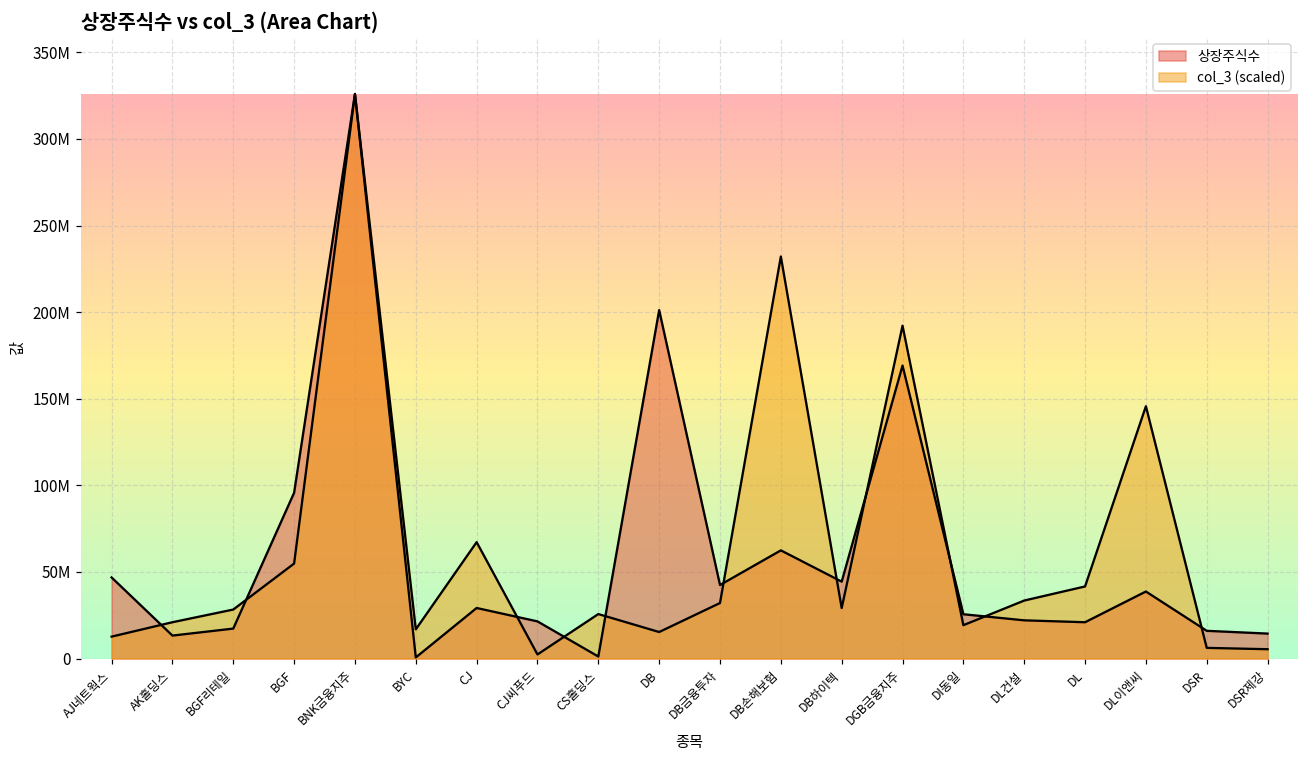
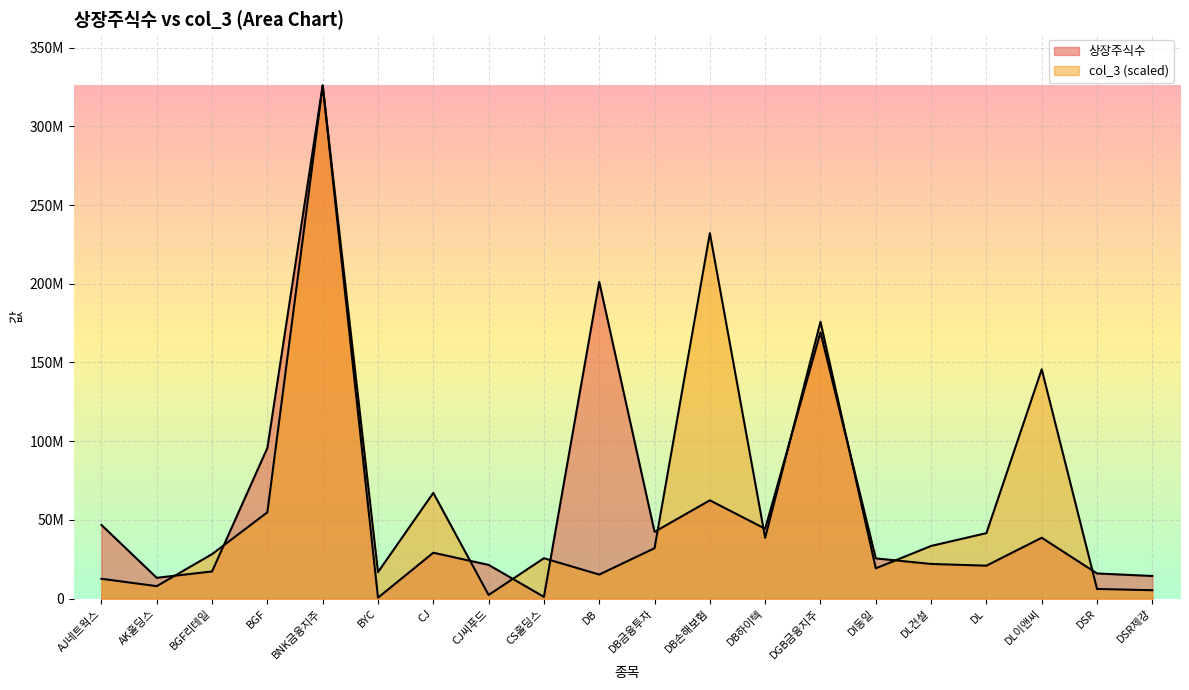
col_3 (scaled), AK홀딩스: 21000000 -> 8000000
col_3 (scaled), DB하이텍: 29000000 -> 39000000
col_3 (scaled), DGB금융지주: 192000000 -> 176000000
